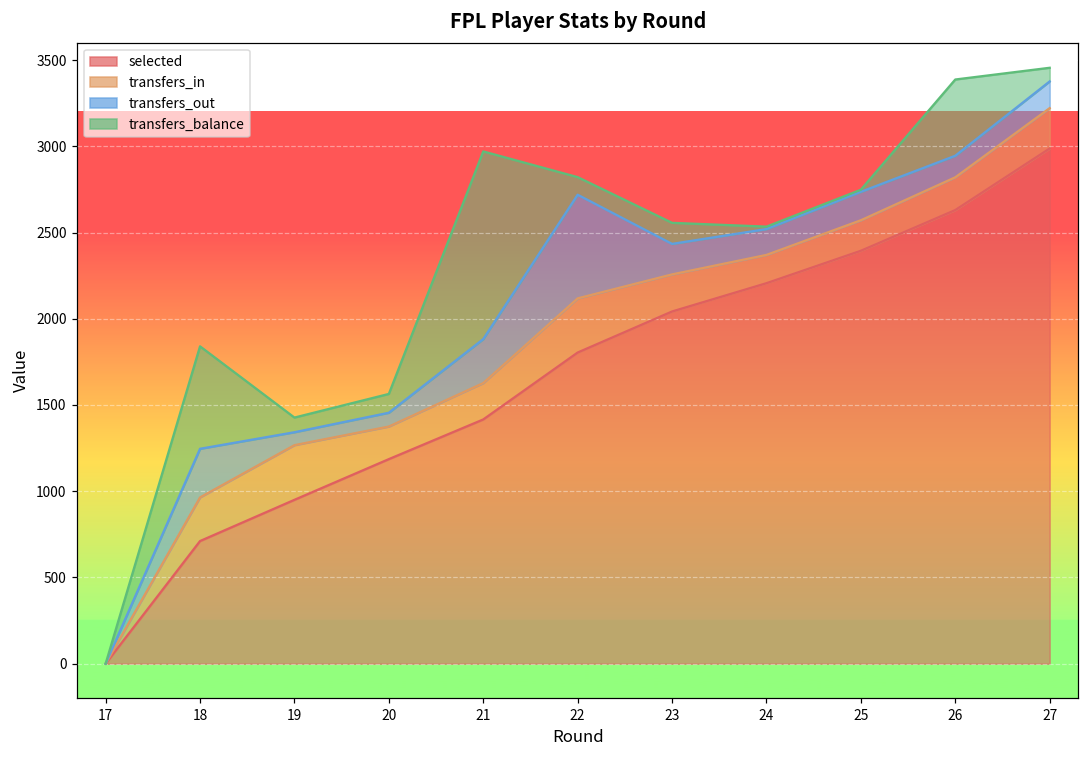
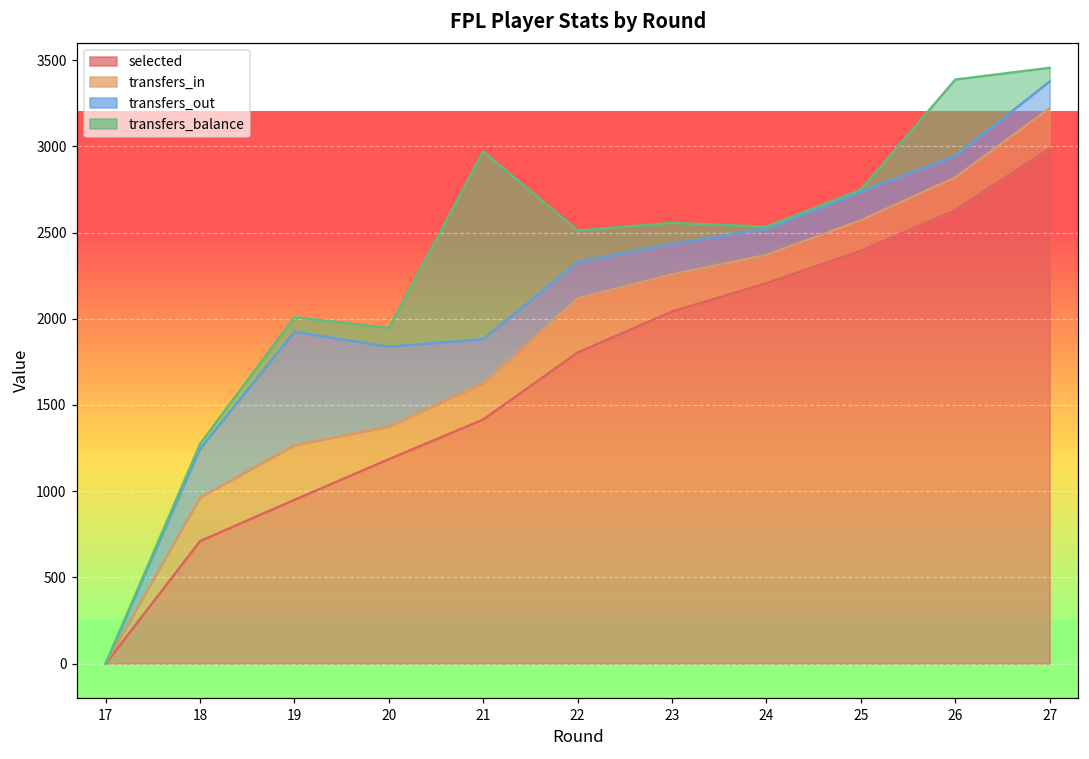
transfers_balance, 18: 590 -> 30
transfers_out, 19: 80 -> 660
transfers_out, 20: 80 -> 460
transfers_out, 22: 600 -> 210
transfers_balance, 22: 100 -> 180
